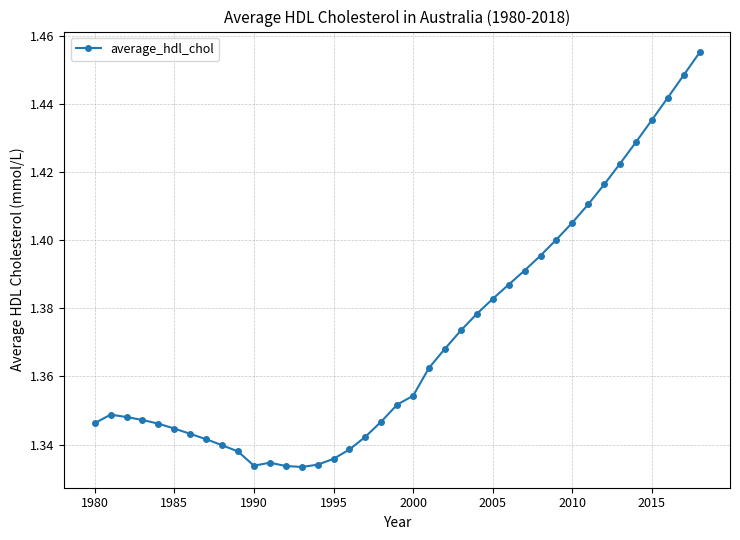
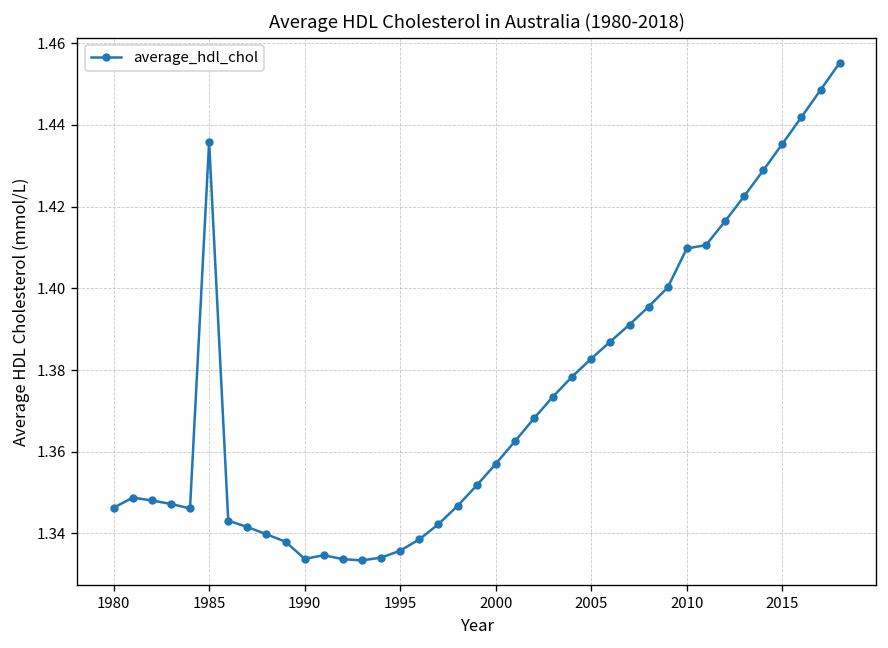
1985: 1.345 -> 1.436
2000: 1.354 -> 1.357
2010: 1.405 -> 1.410
